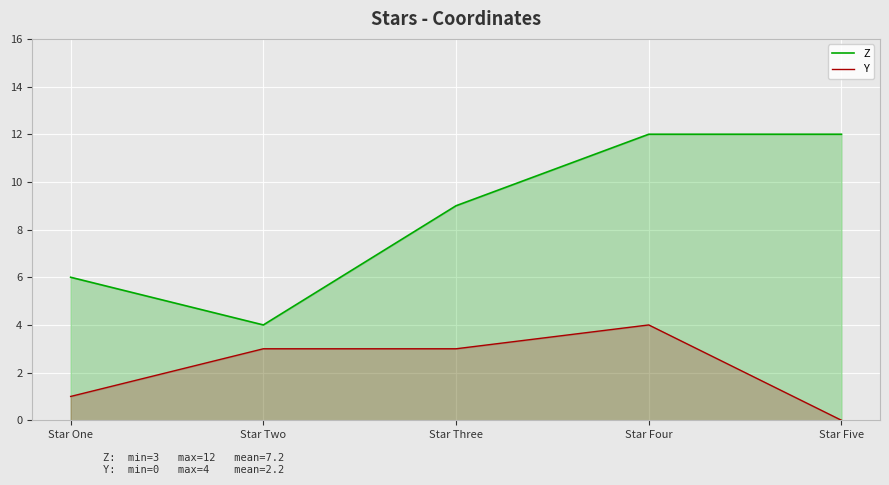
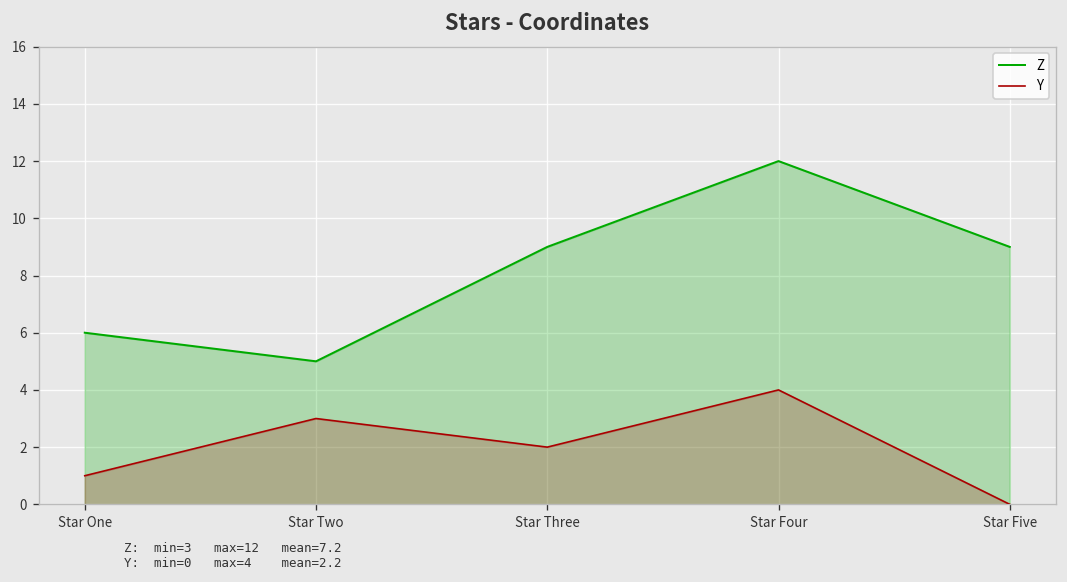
Z, Star Two: 4 -> 5
Y, Star Three: 3 -> 2
Z, Star Five: 12 -> 9
